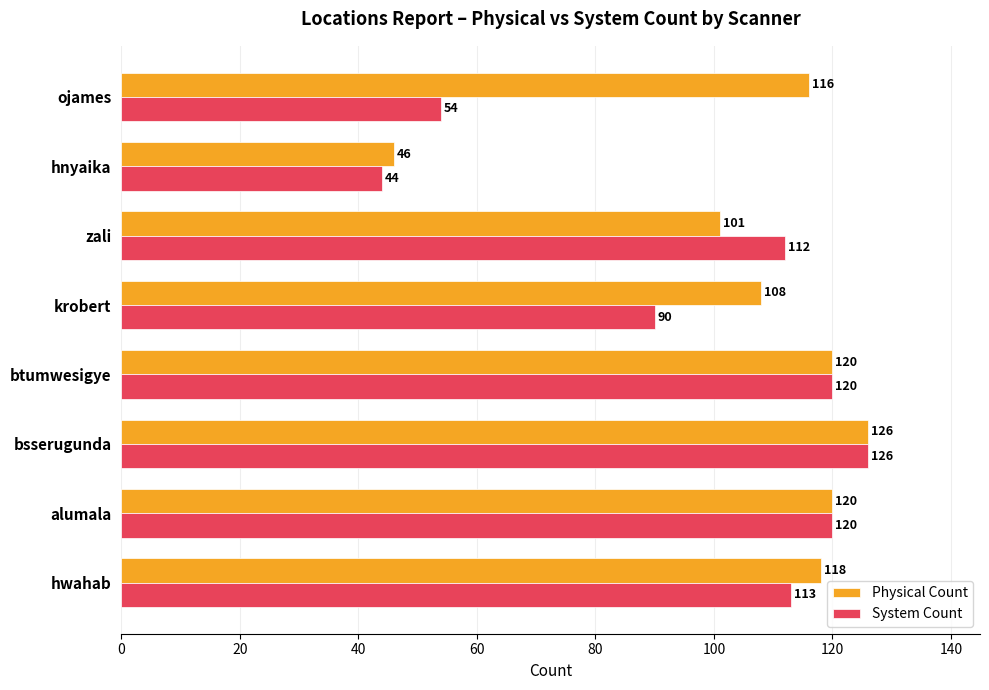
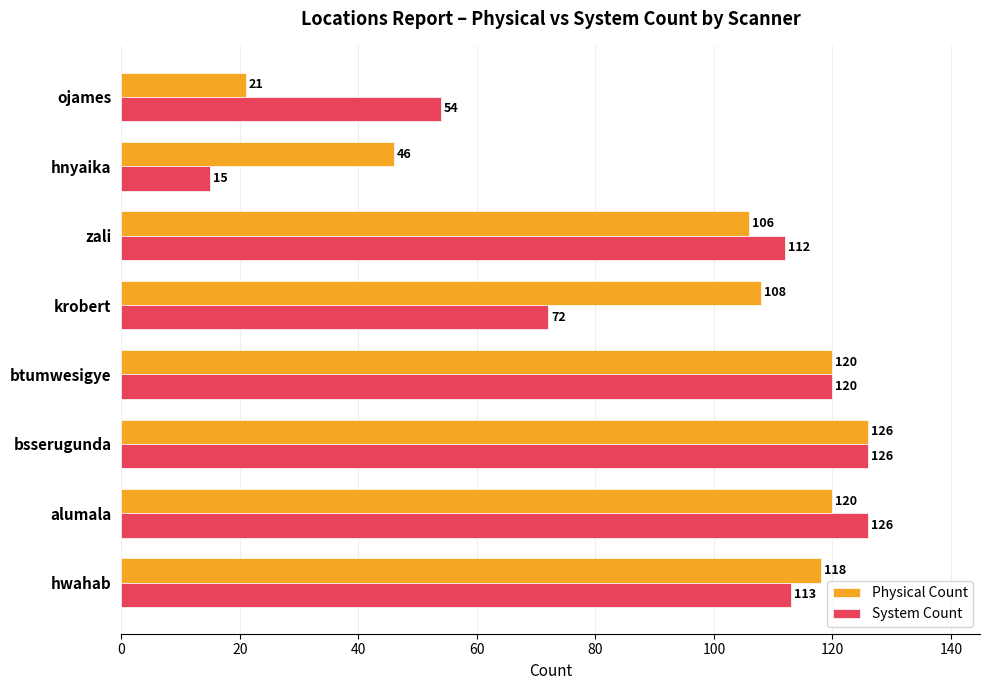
Physical Count, ojames: 116 -> 21
System Count, hnyaika: 44 -> 15
Physical Count, zali: 101 -> 106
System Count, krobert: 90 -> 72
System Count, alumala: 120 -> 126
